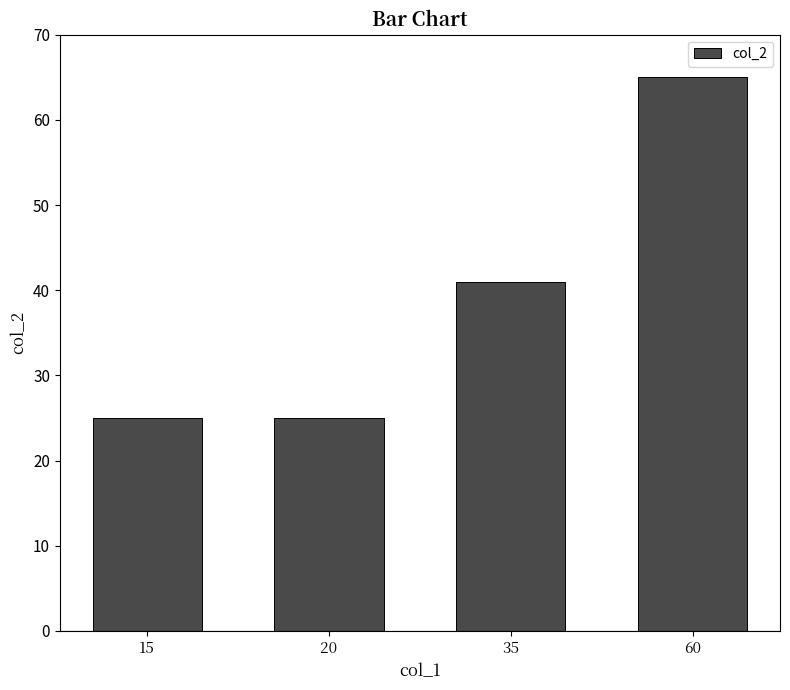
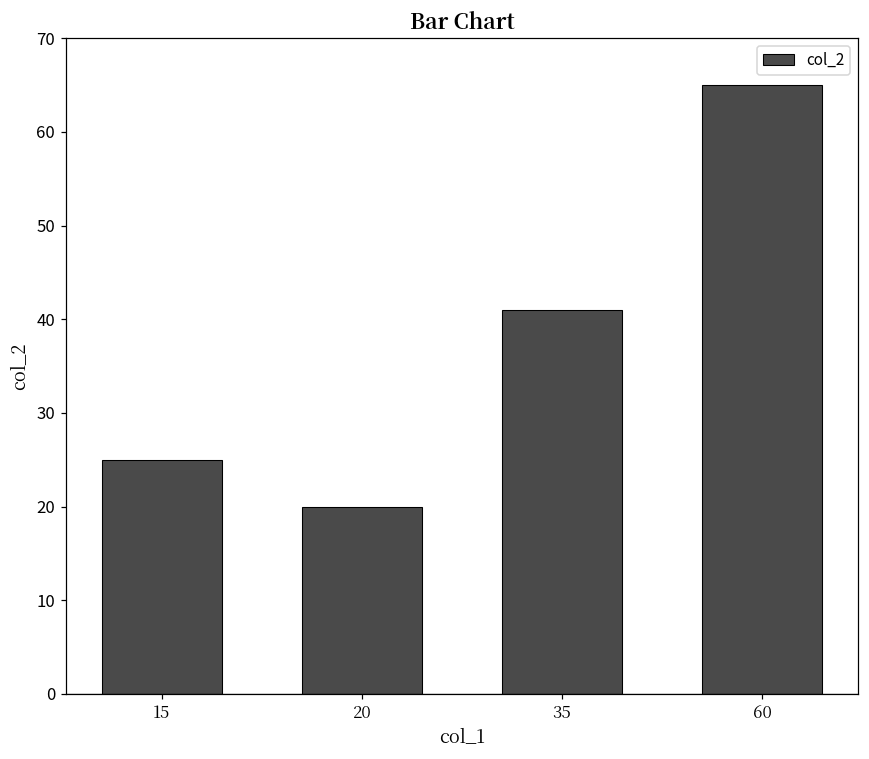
20: 25 -> 20
